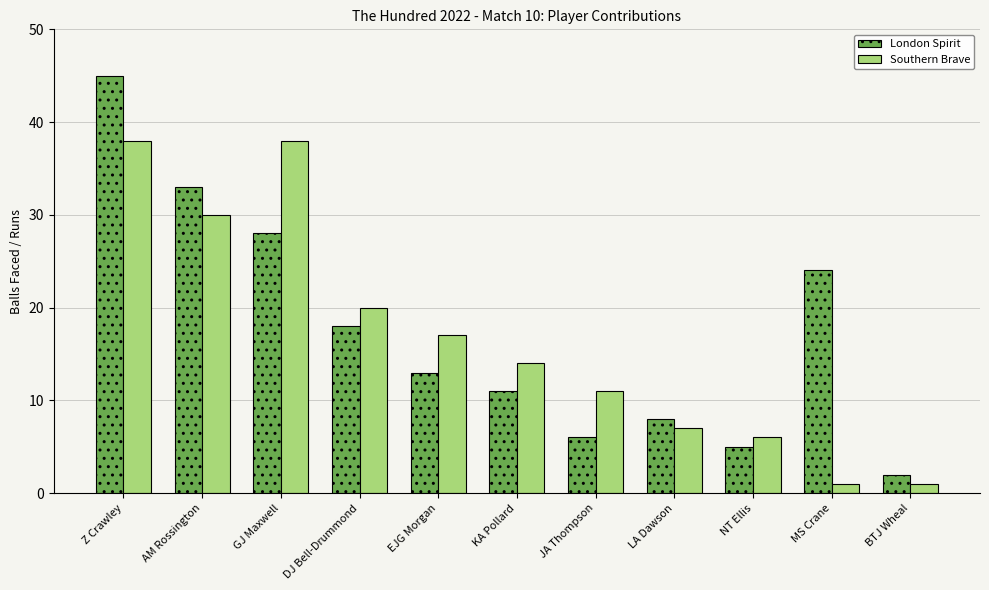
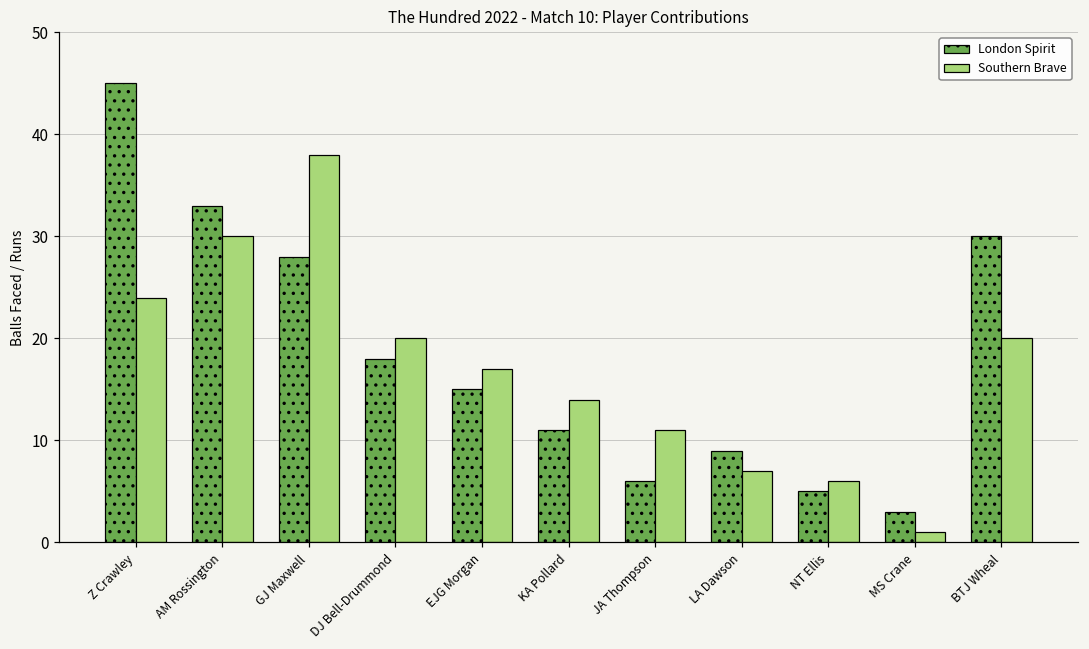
Southern Brave, Z Crawley: 38 -> 24
London Spirit, EJG Morgan: 13 -> 15
London Spirit, LA Dawson: 8 -> 9
London Spirit, MS Crane: 24 -> 3
London Spirit, BTJ Wheal: 2 -> 30
Southern Brave, BTJ Wheal: 1 -> 20
